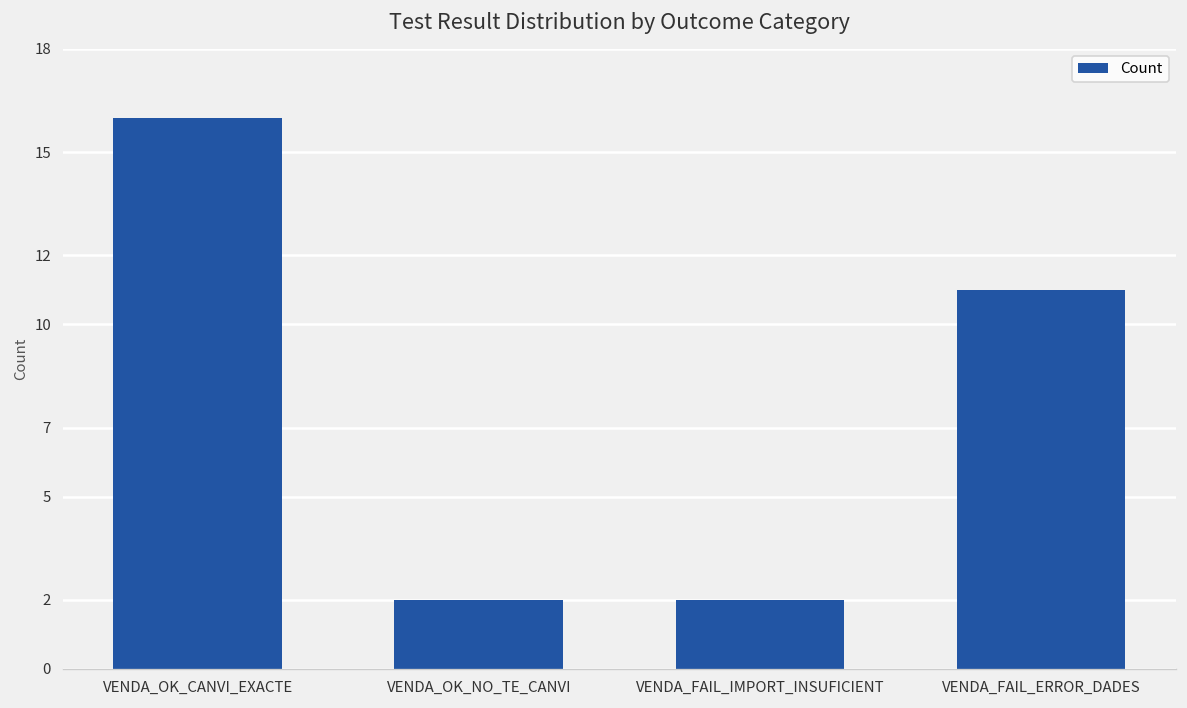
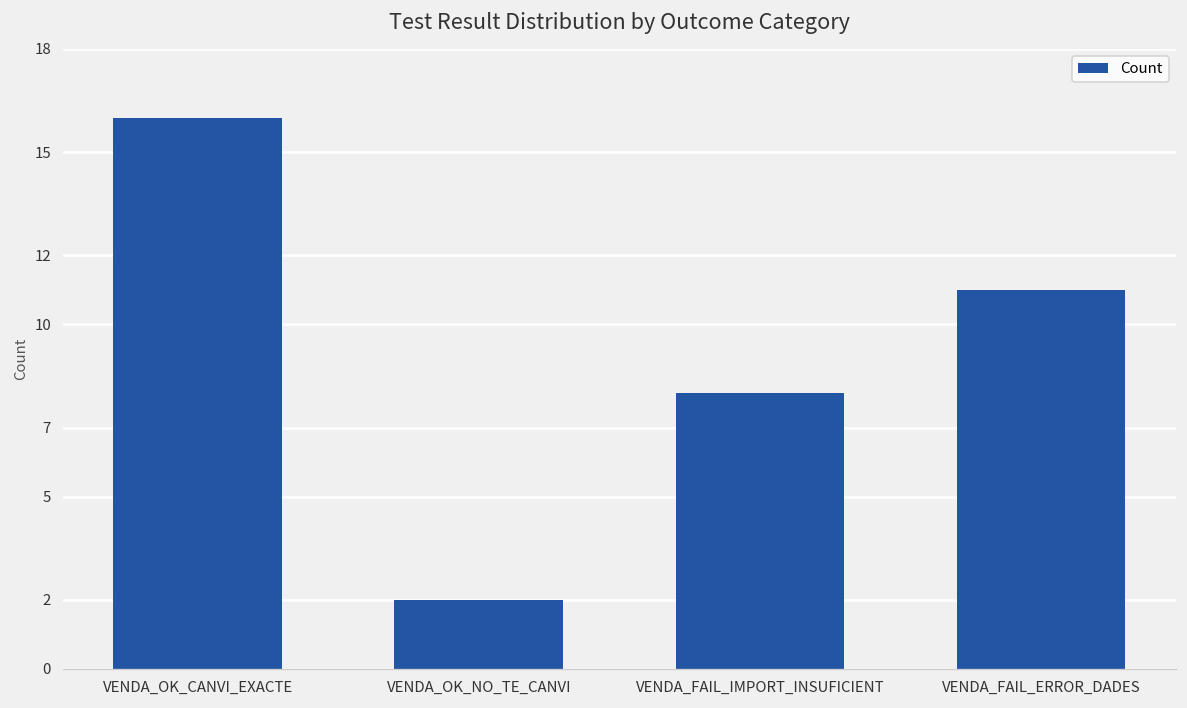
VENDA_FAIL_IMPORT_INSUFICIENT: 2 -> 8
